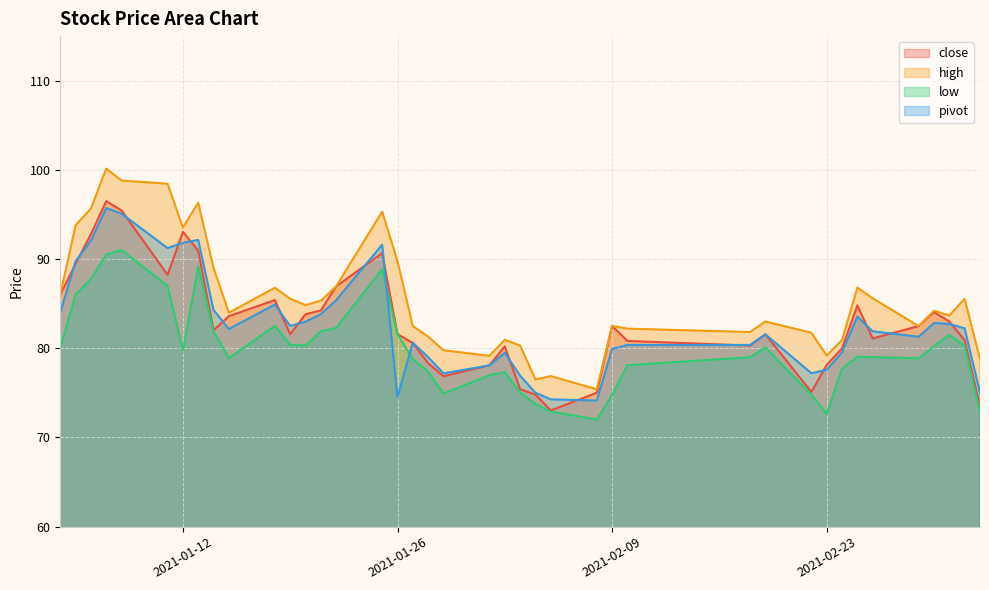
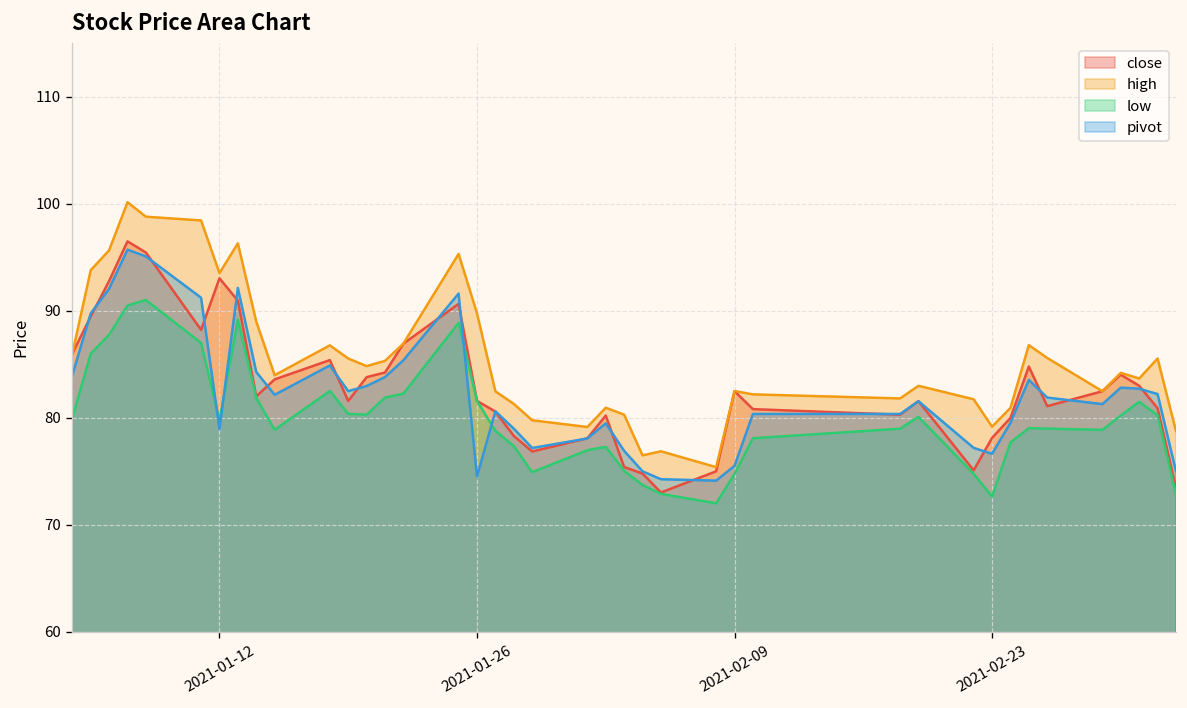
pivot, 2021-01-12: 92 -> 79
pivot, 2021-02-09: 80 -> 76
pivot, 2021-02-23: 78 -> 77
